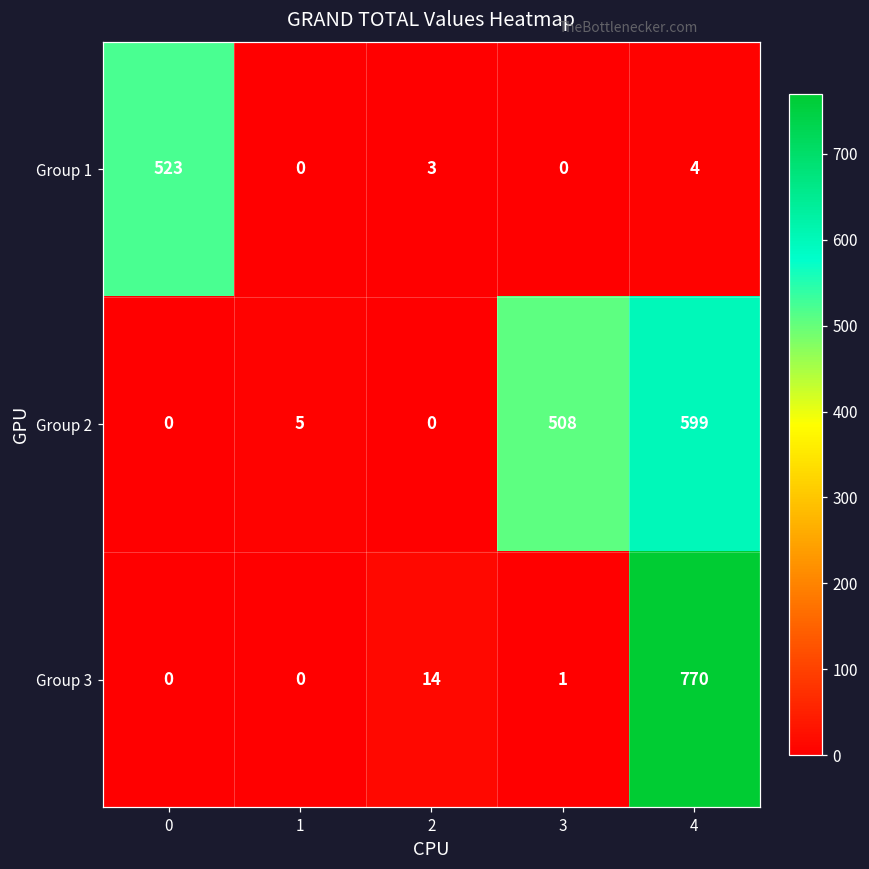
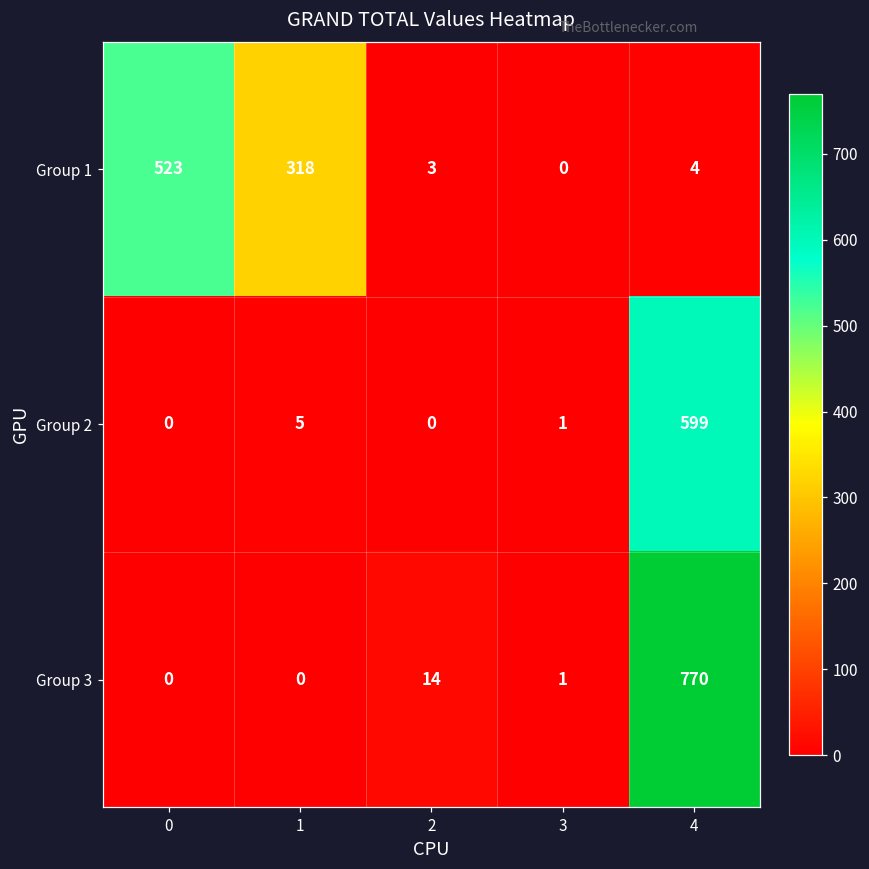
Group 1, 1: 0 -> 318
Group 2, 3: 508 -> 1
